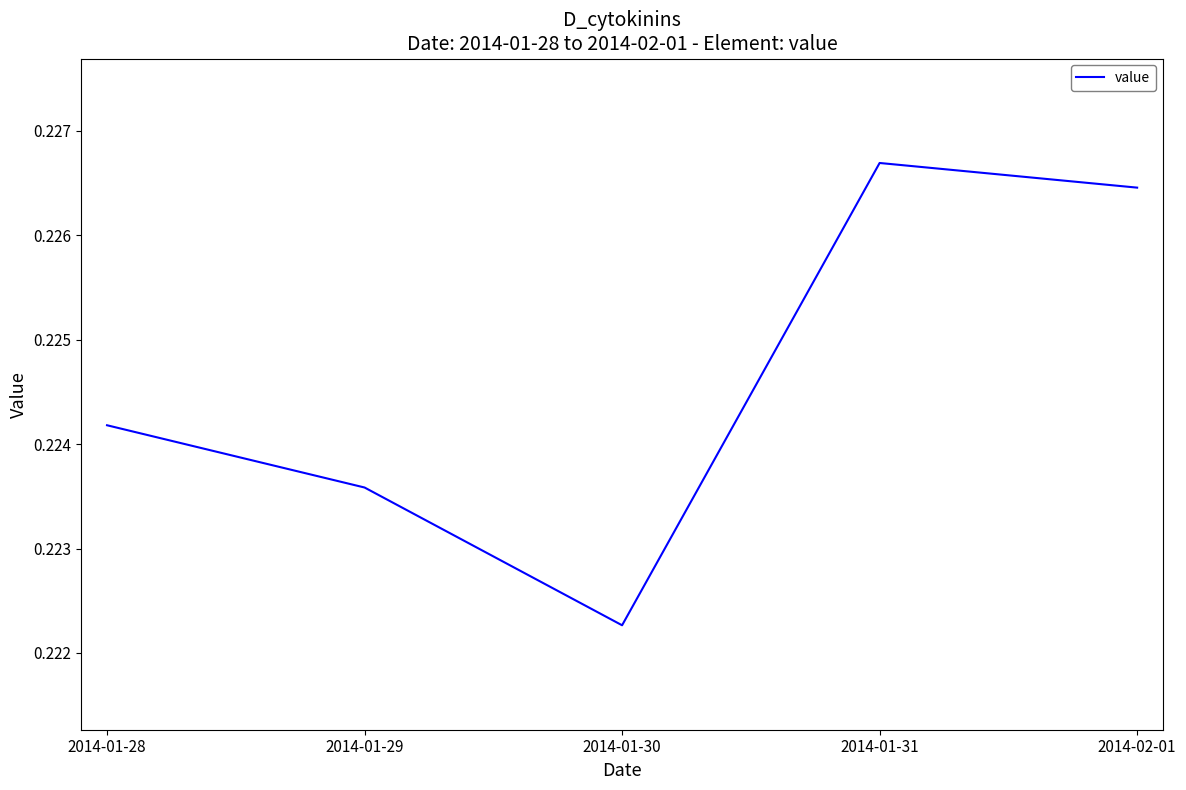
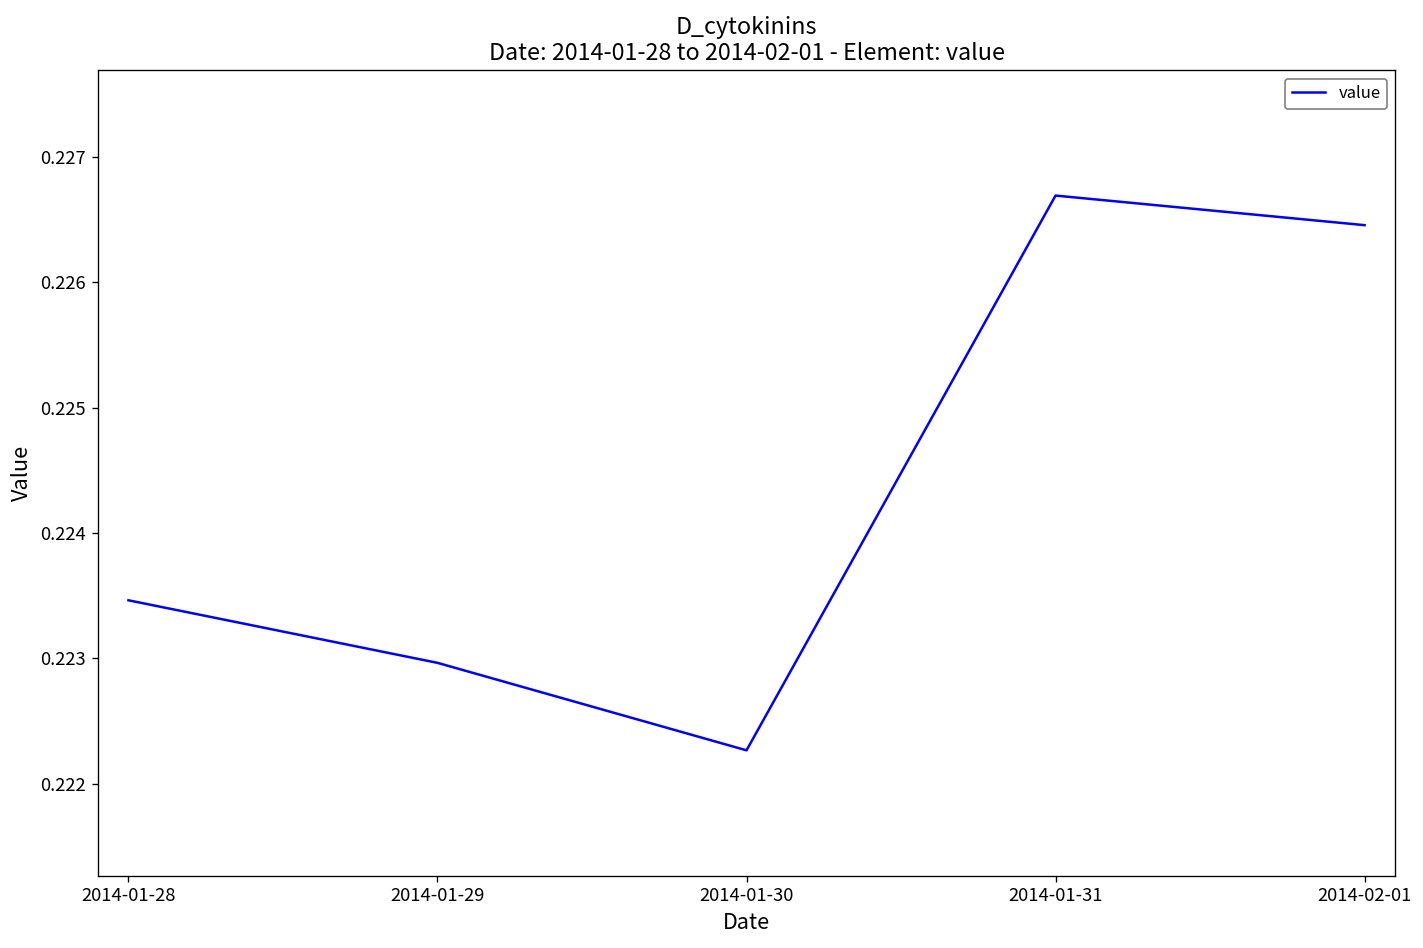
2014-01-28: 0.22418 -> 0.22346
2014-01-29: 0.22358 -> 0.22296
